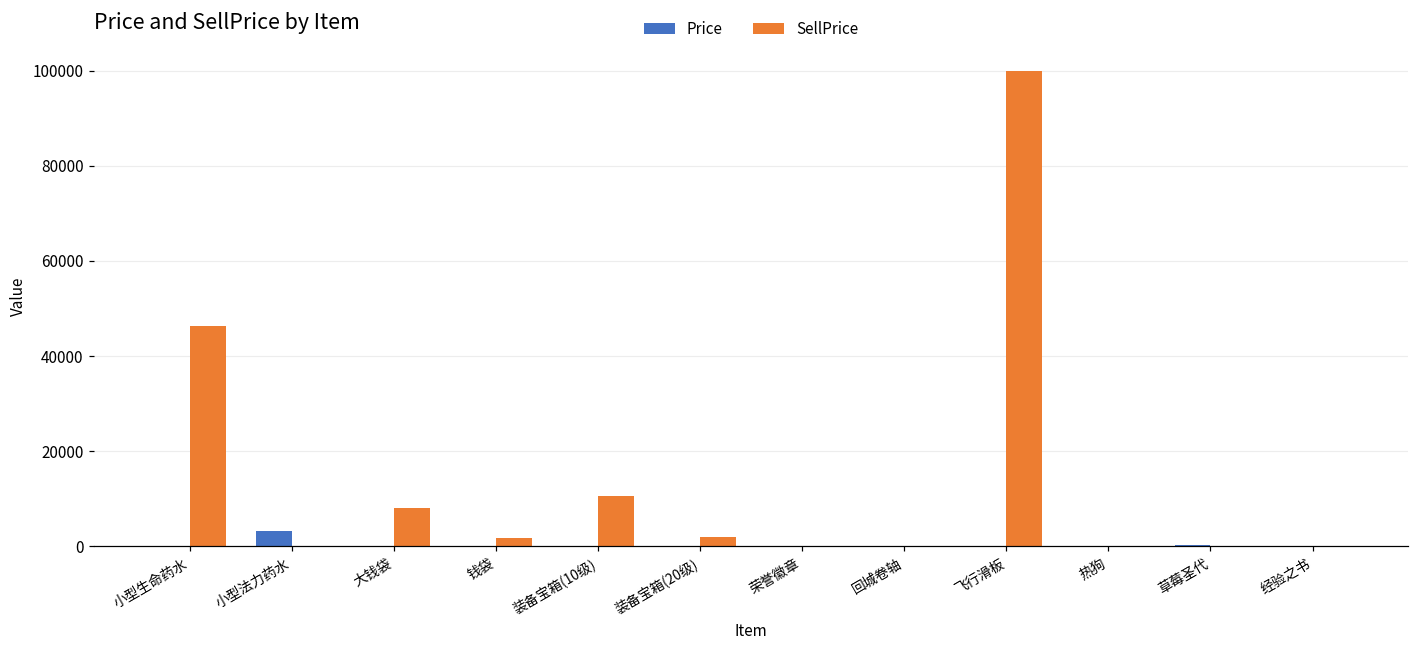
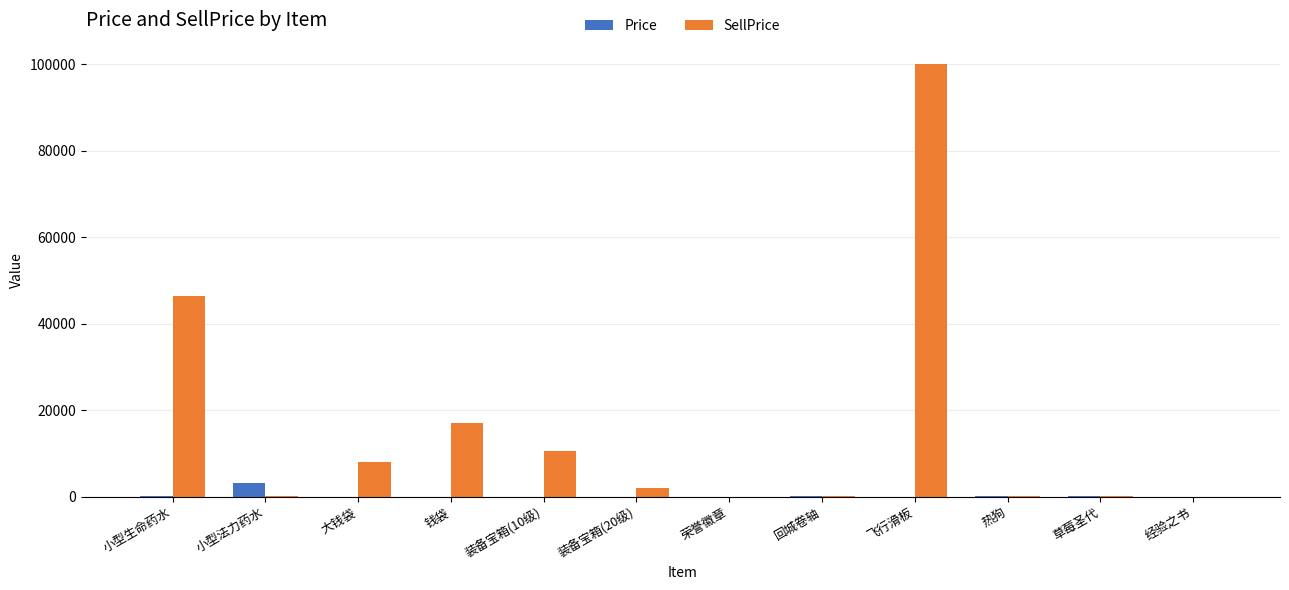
SellPrice, 钱袋: 2000 -> 17000
